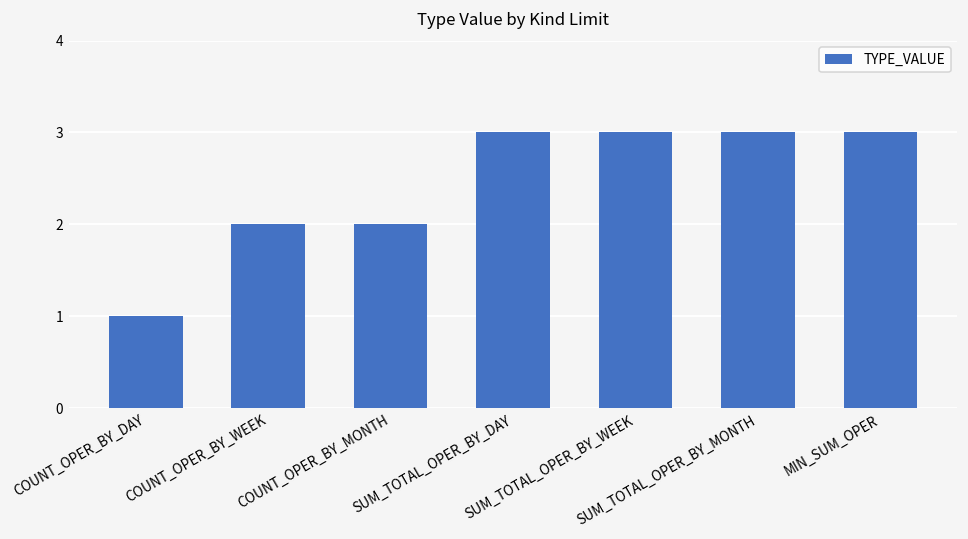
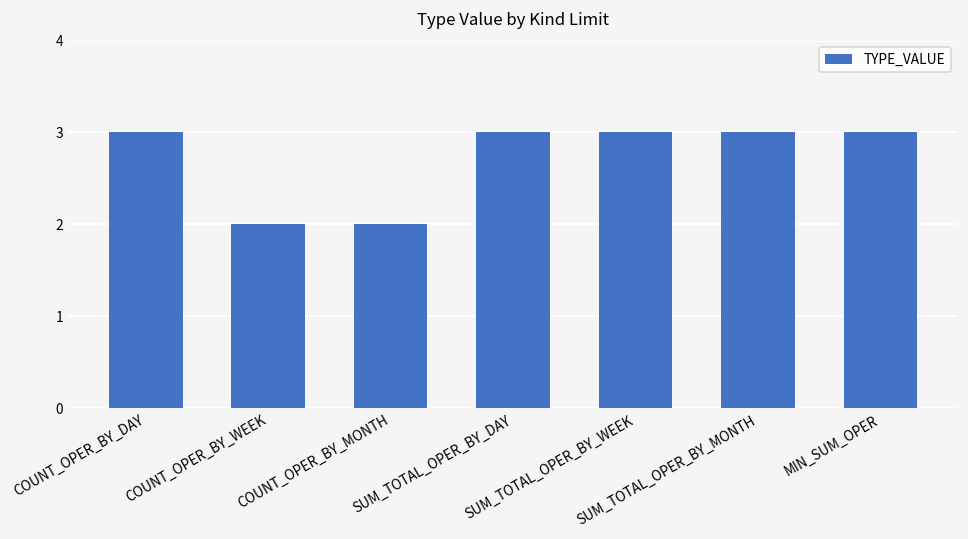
COUNT_OPER_BY_DAY: 1 -> 3
